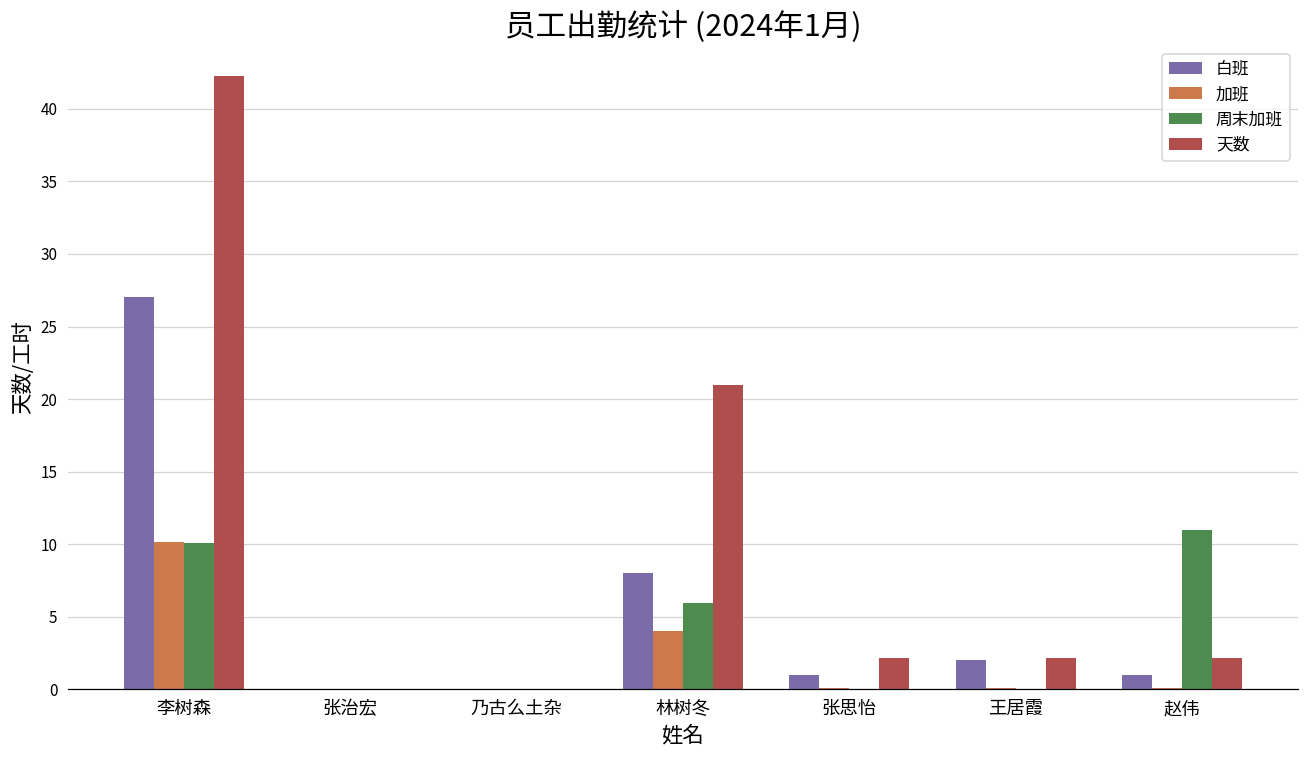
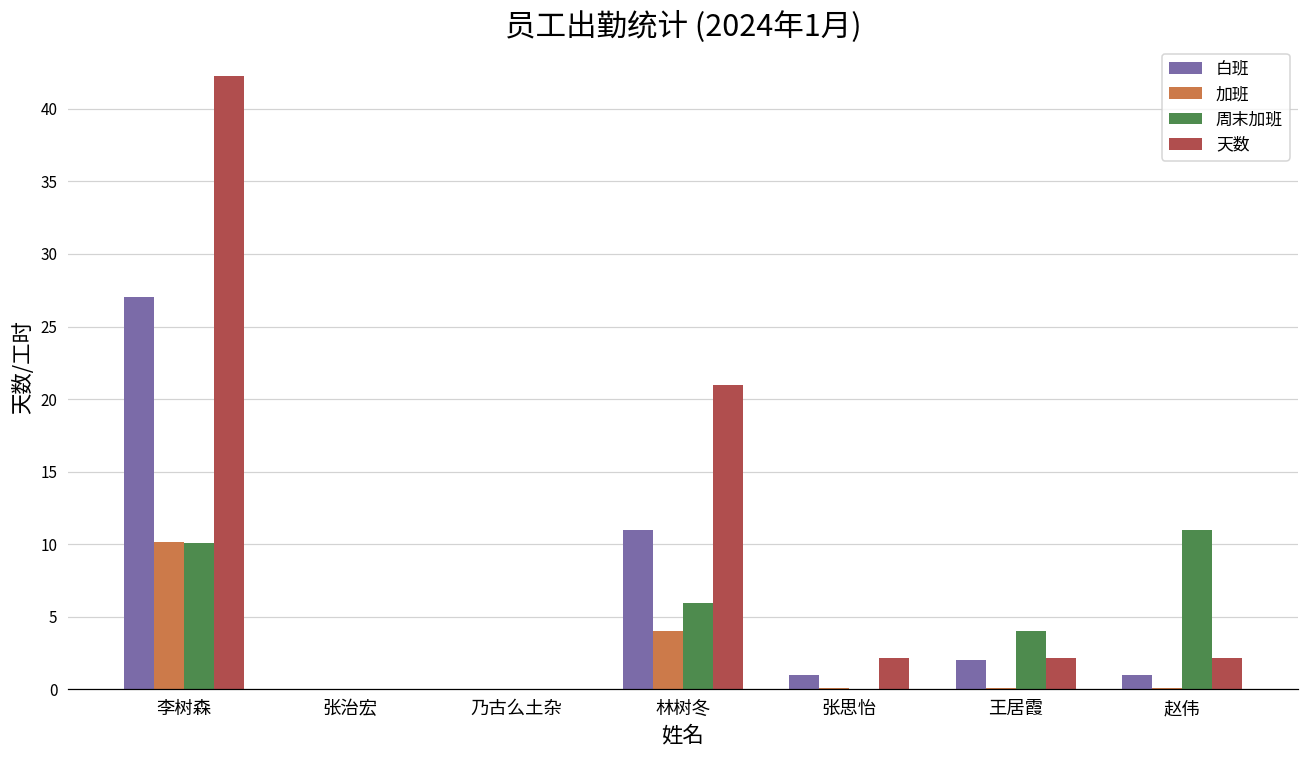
白班, 林树冬: 8 -> 11
周末加班, 王居霞: 0 -> 4
